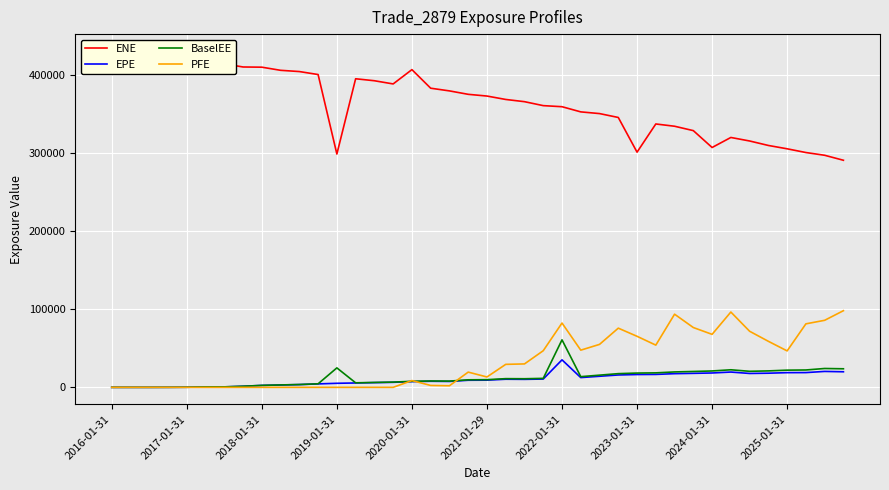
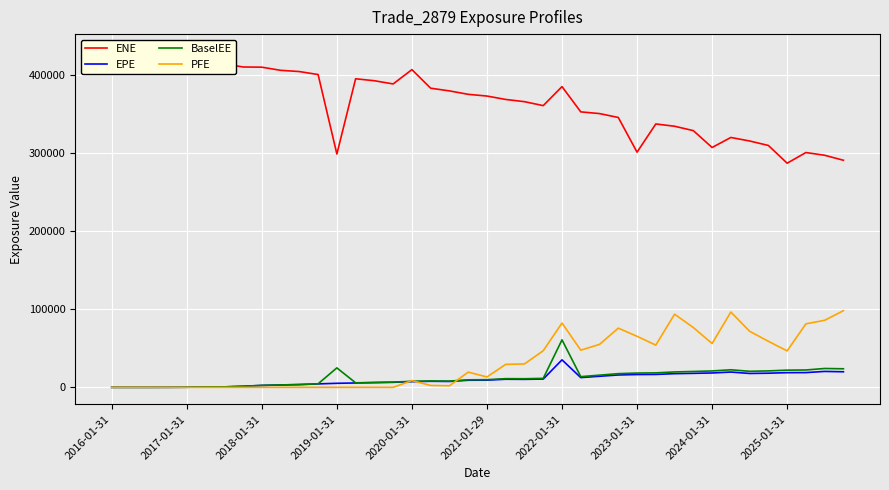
ENE, 2022-01-31: 360000 -> 390000
PFE, 2024-01-31: 70000 -> 60000
ENE, 2025-01-31: 310000 -> 290000
